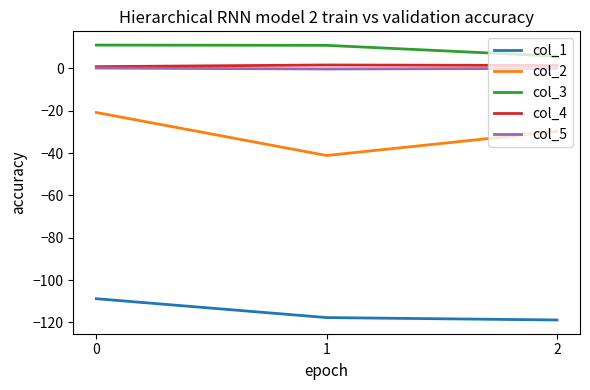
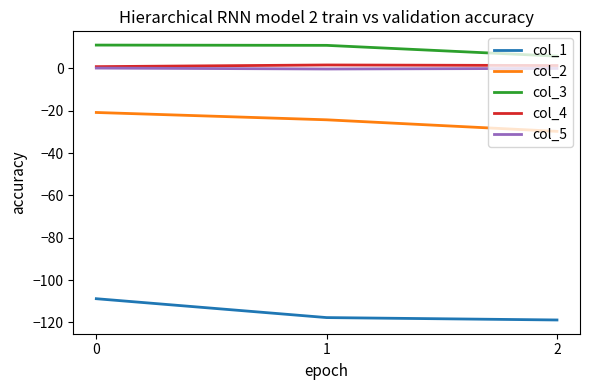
col_2, 1: -41 -> -24
